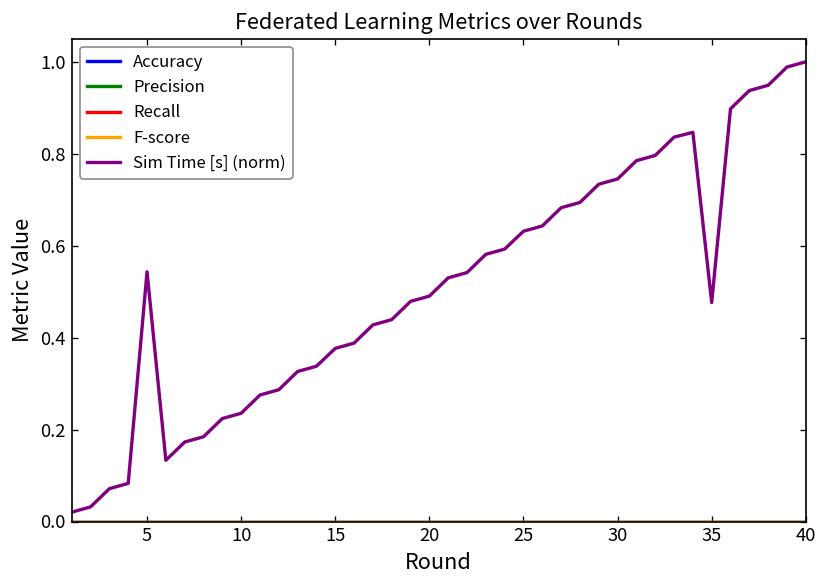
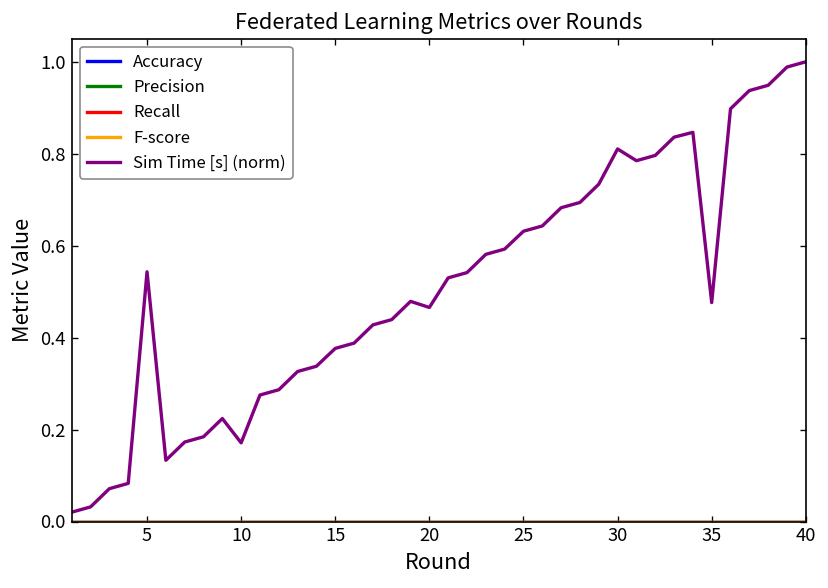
Sim Time [s] (norm), 10: 0.24 -> 0.17
Sim Time [s] (norm), 20: 0.49 -> 0.47
Sim Time [s] (norm), 30: 0.75 -> 0.81
